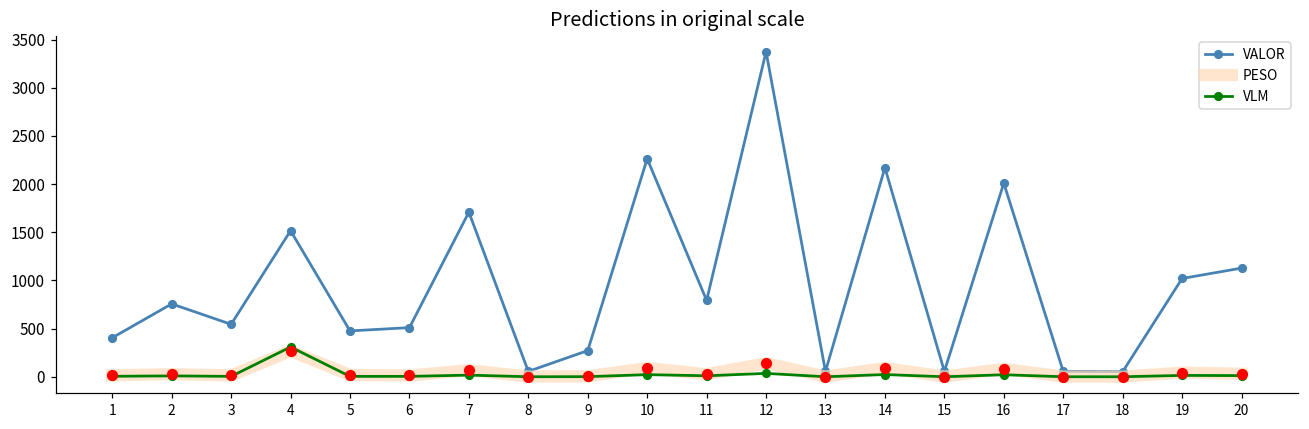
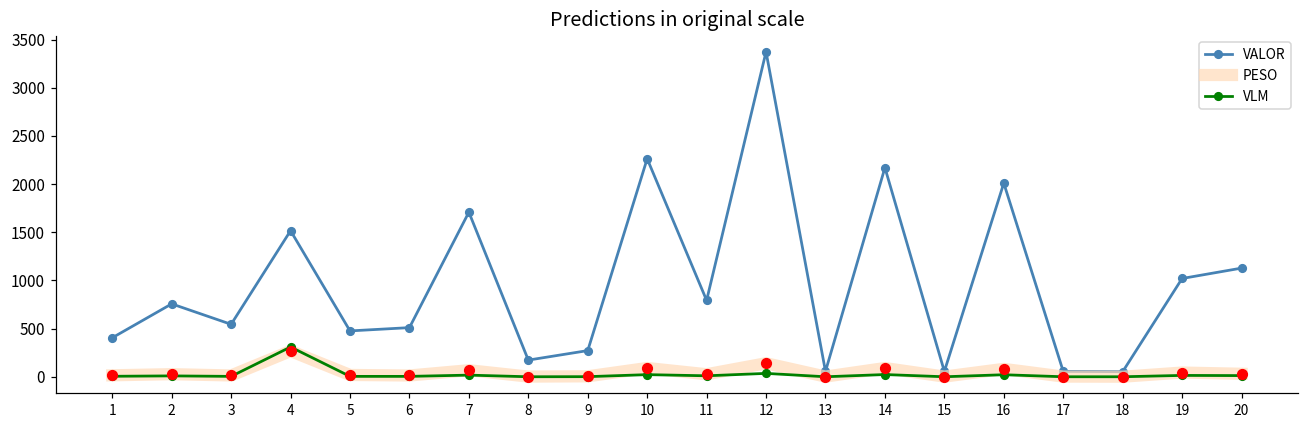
VALOR, 8: 100 -> 200
